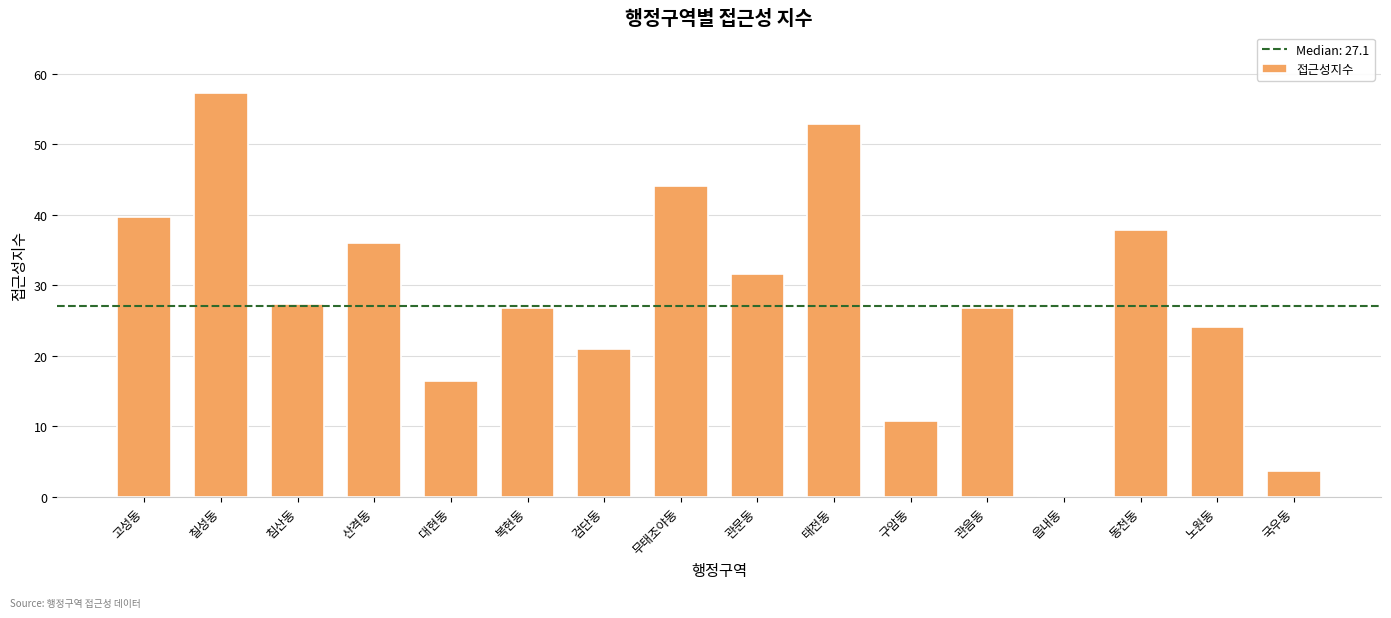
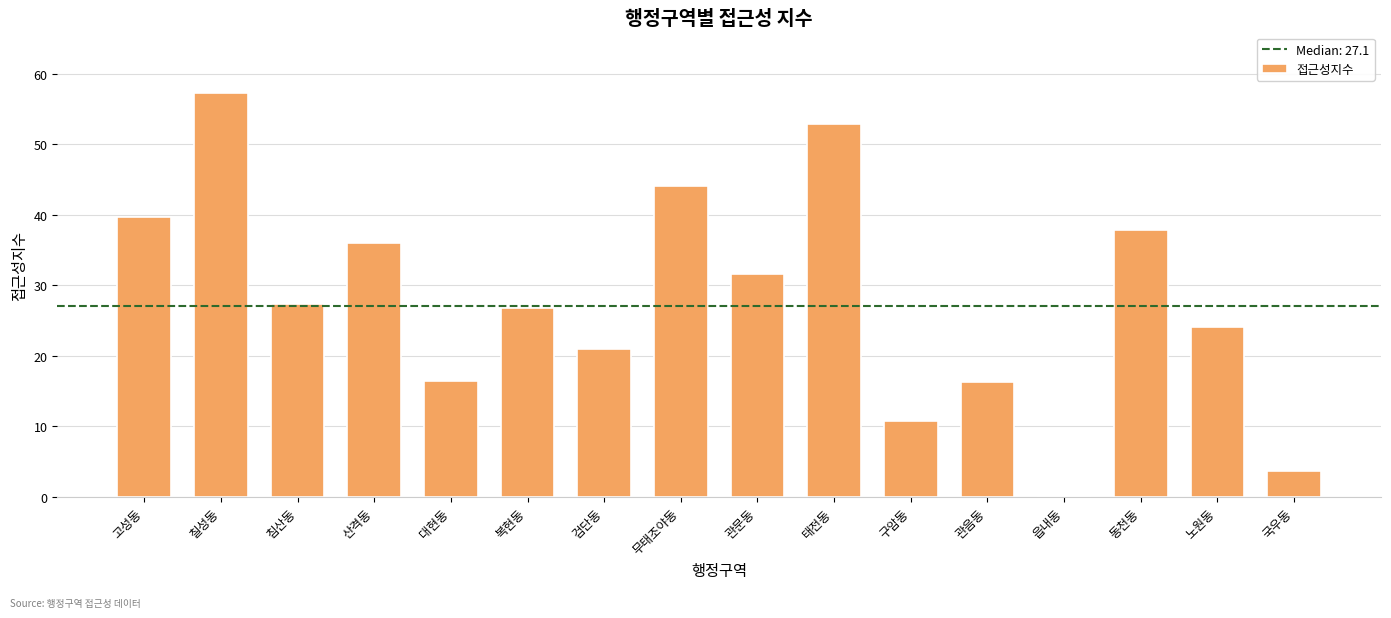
관음동: 27 -> 16
